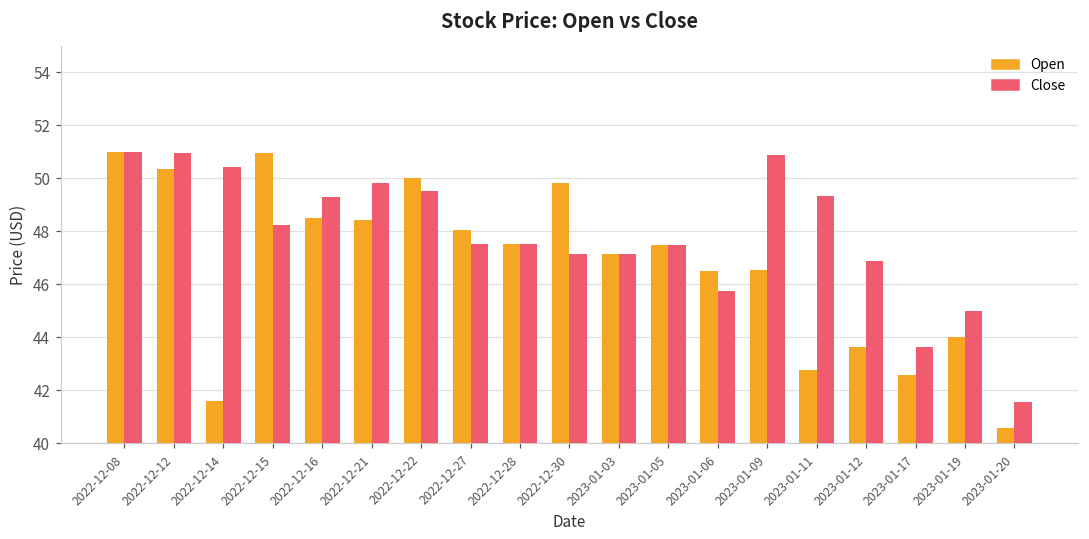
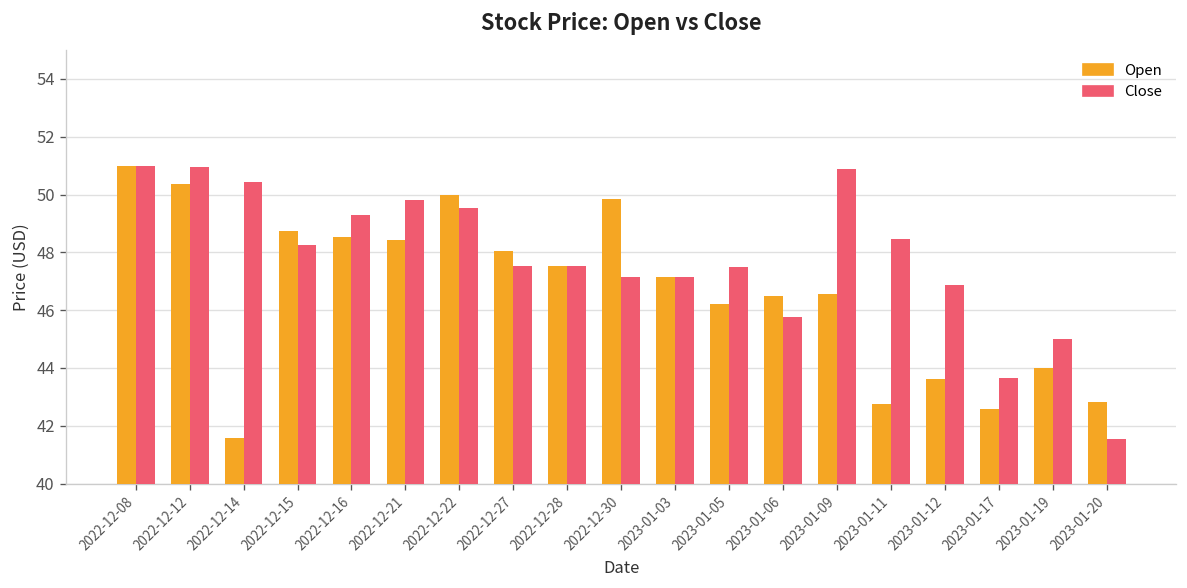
Open, 2022-12-15: 51.0 -> 48.7
Open, 2023-01-05: 47.5 -> 46.2
Close, 2023-01-11: 49.3 -> 48.5
Open, 2023-01-20: 40.6 -> 42.8
